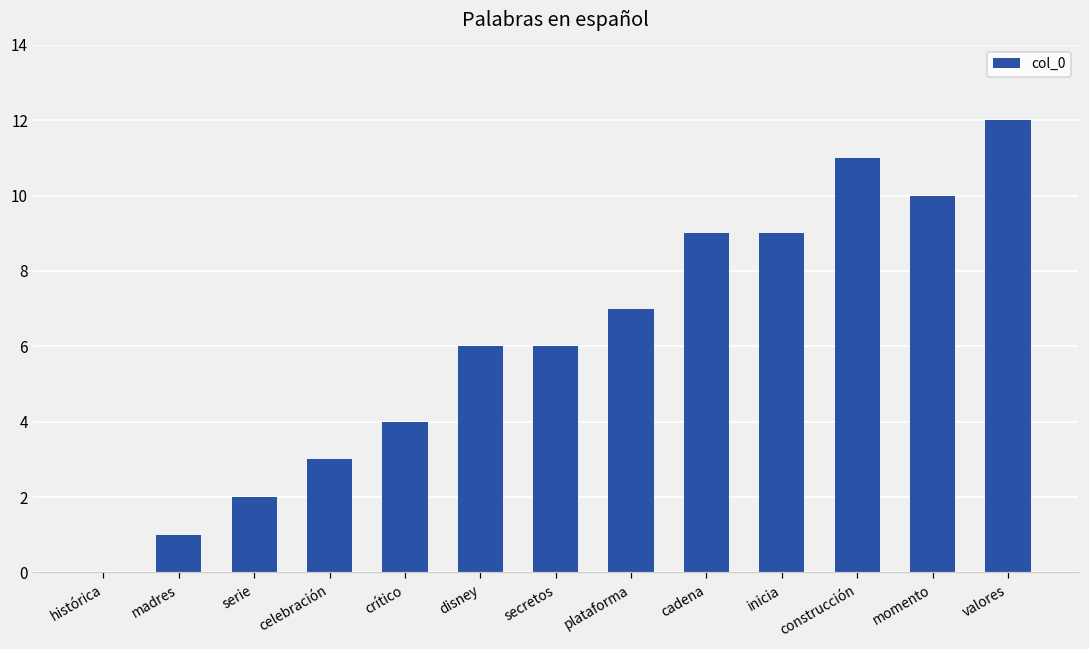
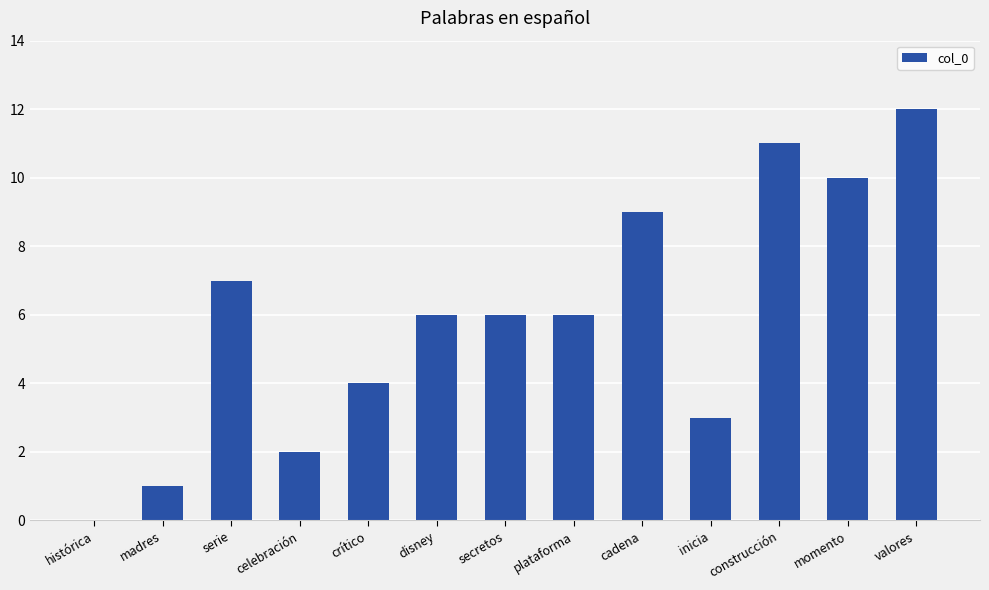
serie: 2 -> 7
celebración: 3 -> 2
plataforma: 7 -> 6
inicia: 9 -> 3
